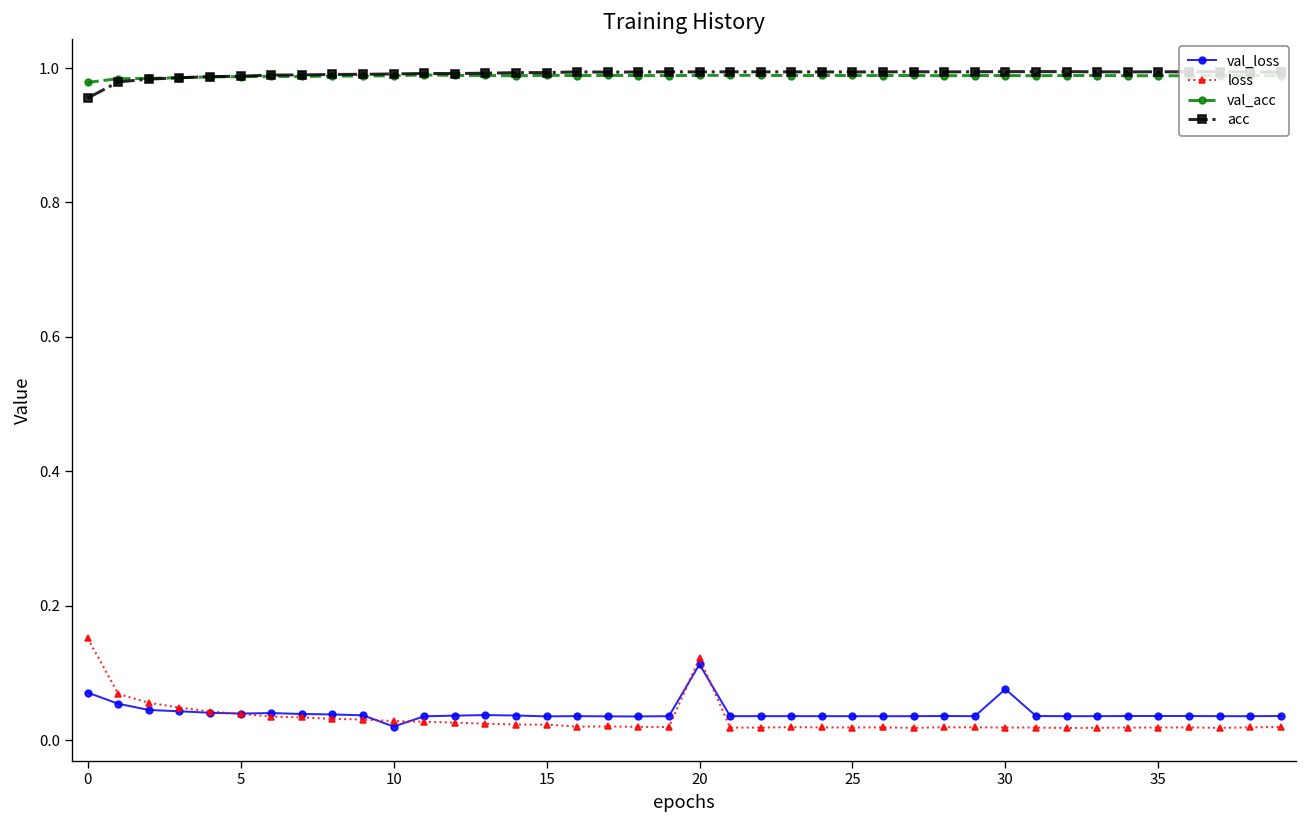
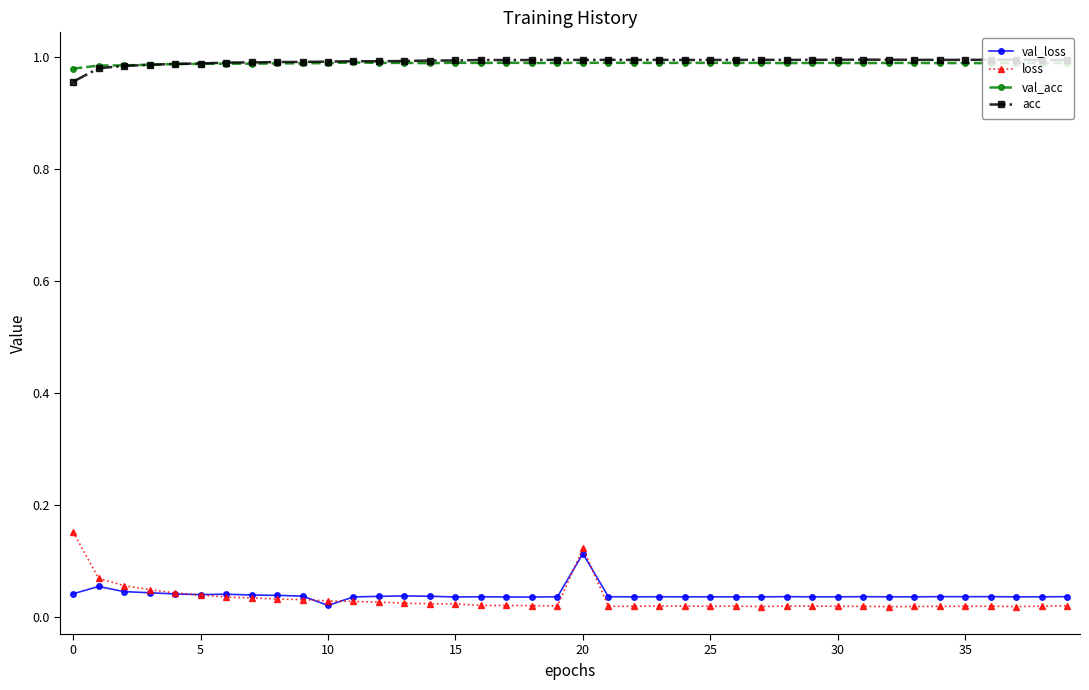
val_loss, 0: 0.07 -> 0.04
val_loss, 30: 0.08 -> 0.04
